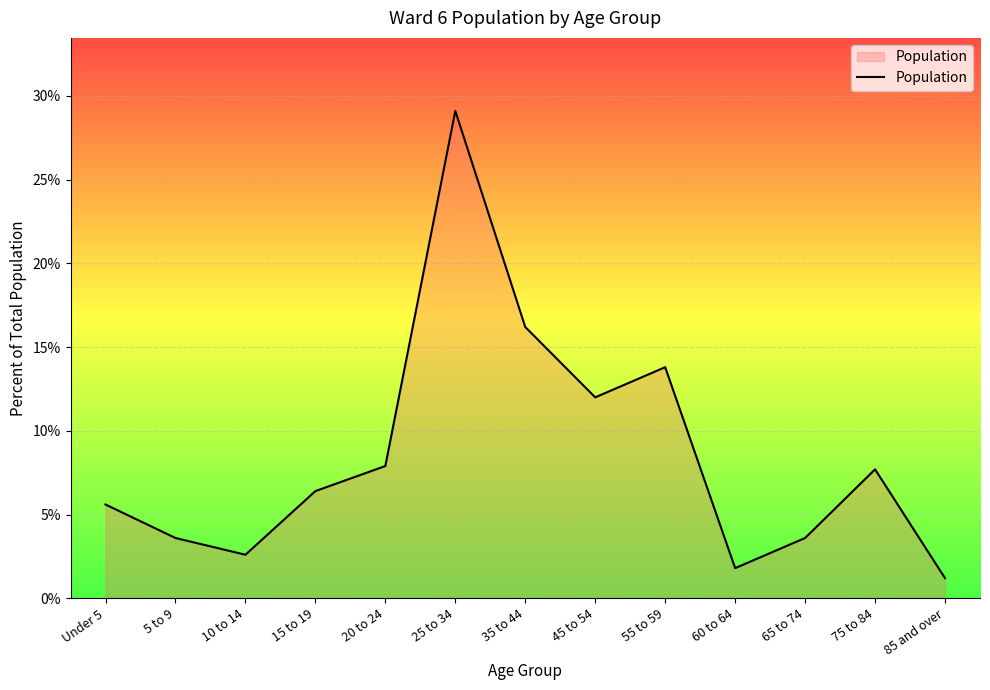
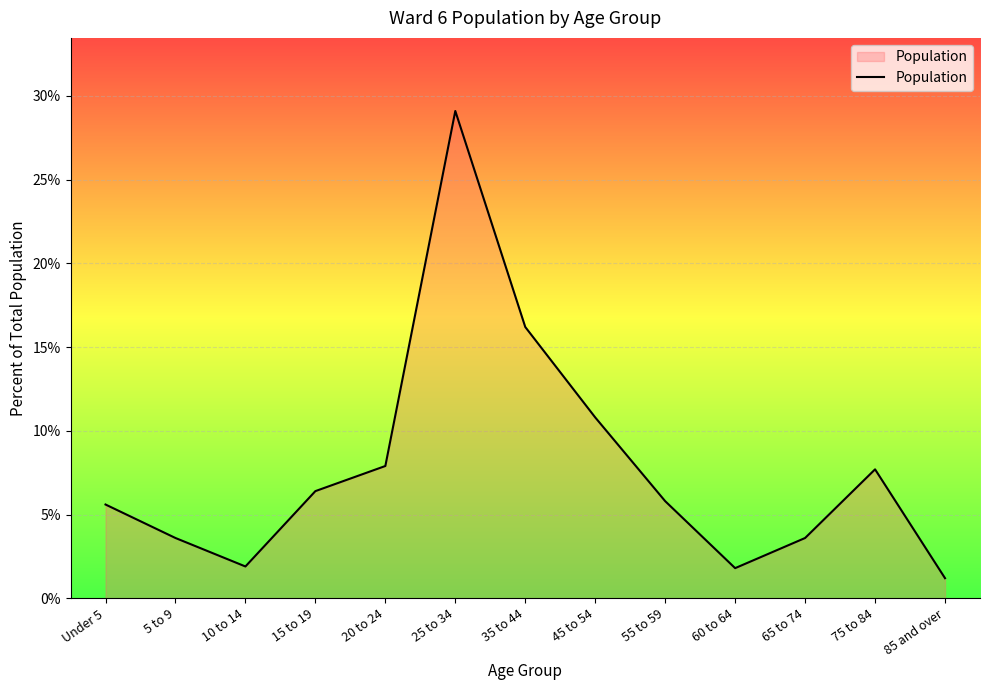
10 to 14: 2.6% -> 1.9%
45 to 54: 12.0% -> 10.8%
55 to 59: 13.8% -> 5.8%
